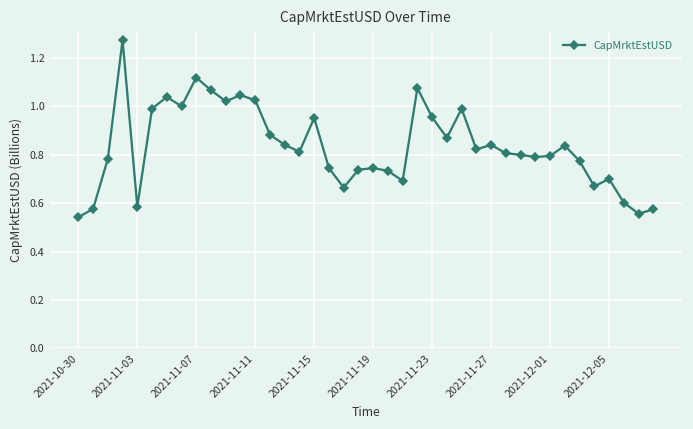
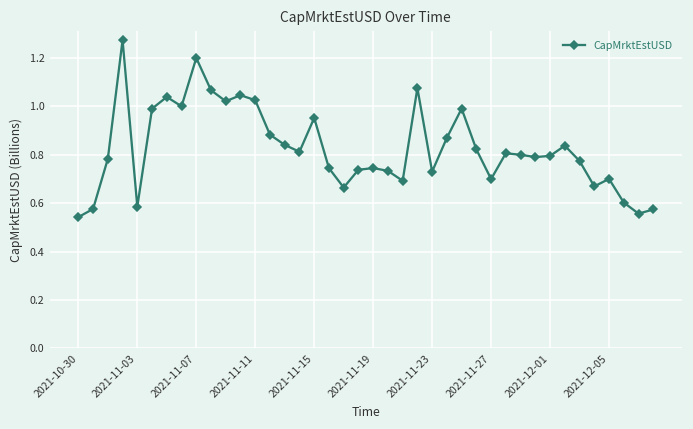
2021-11-07: 1.12 -> 1.20
2021-11-23: 0.95 -> 0.73
2021-11-27: 0.84 -> 0.70
